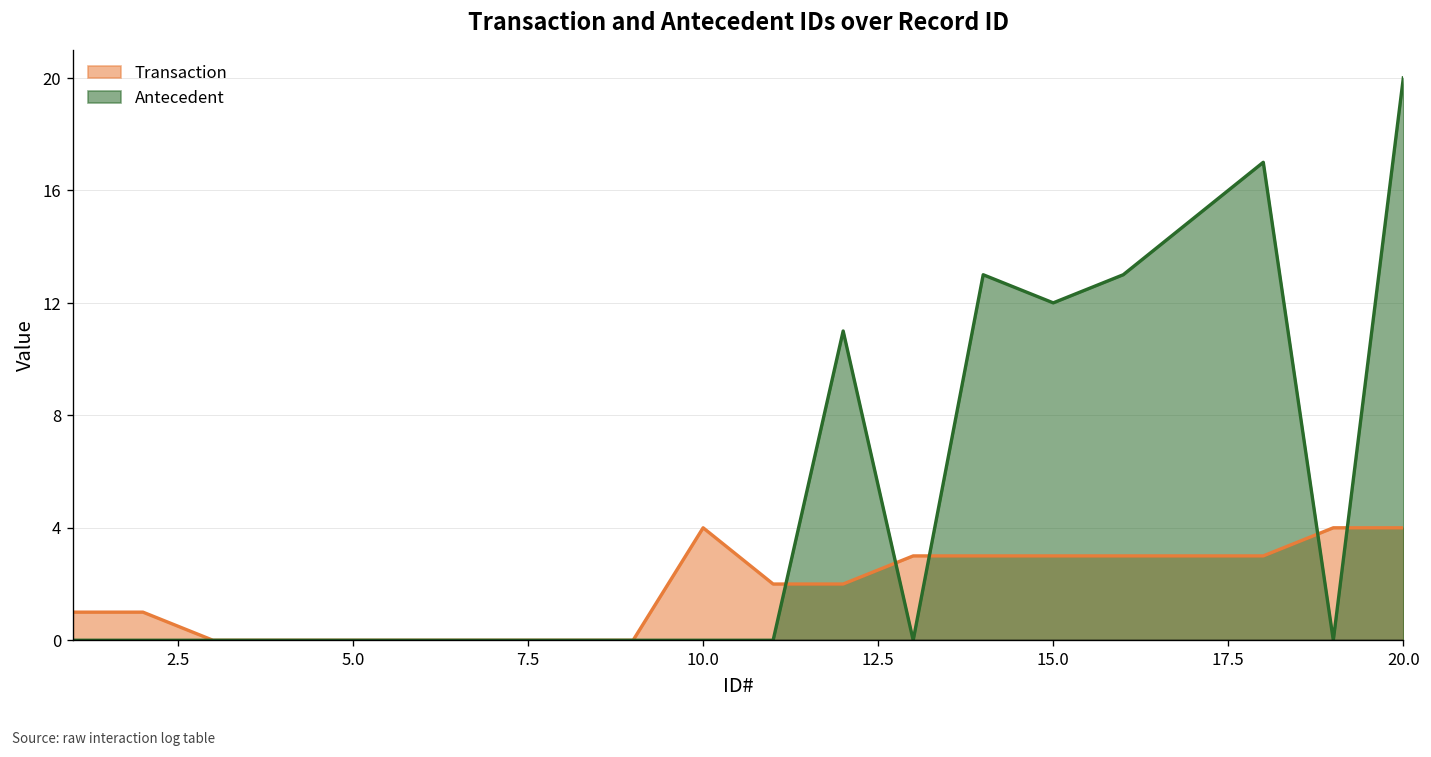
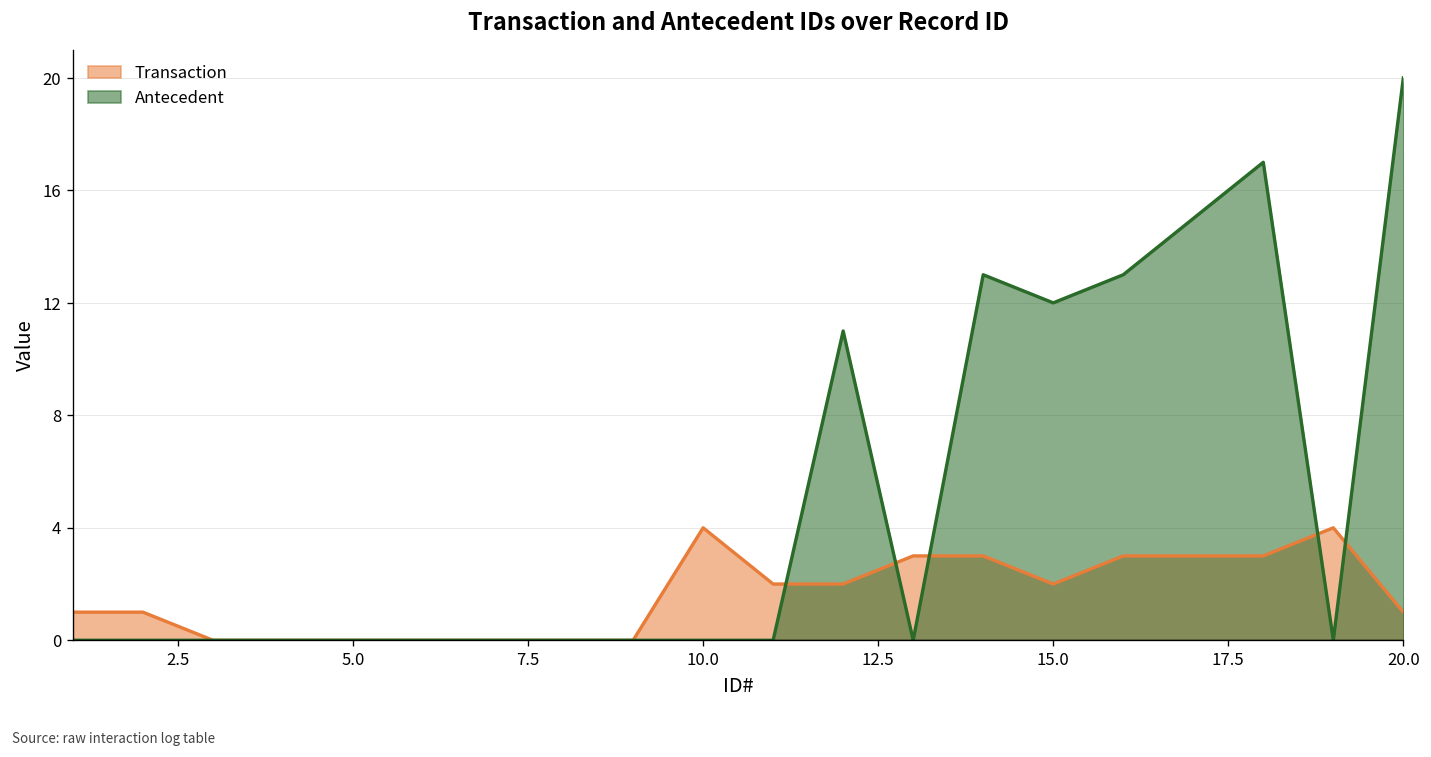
Transaction, 15.0: 3 -> 2
Transaction, 20.0: 4 -> 1
